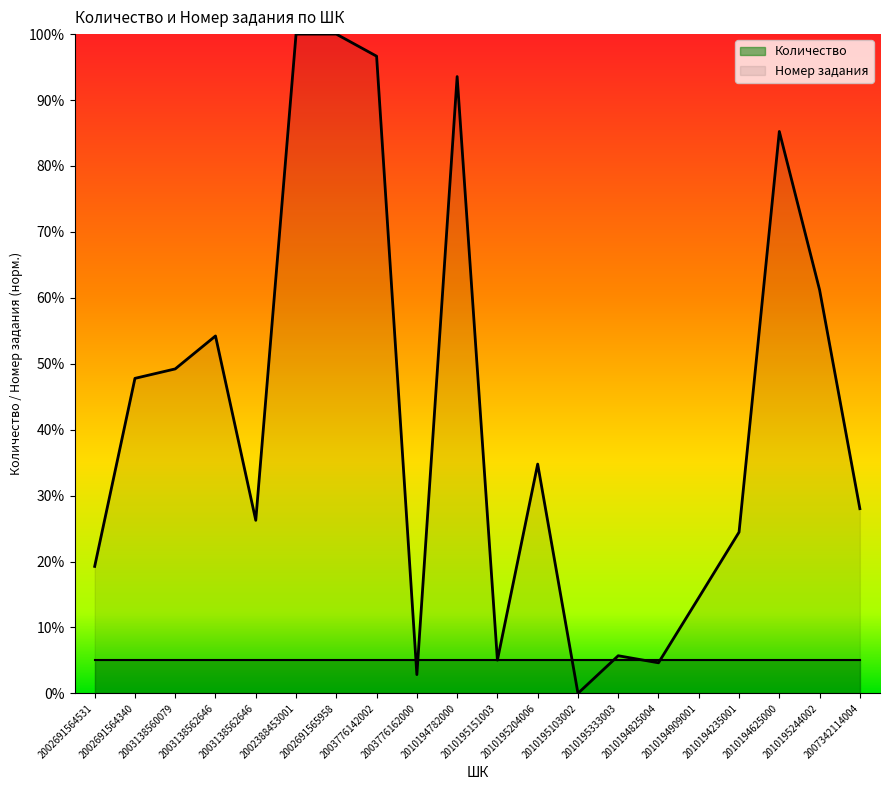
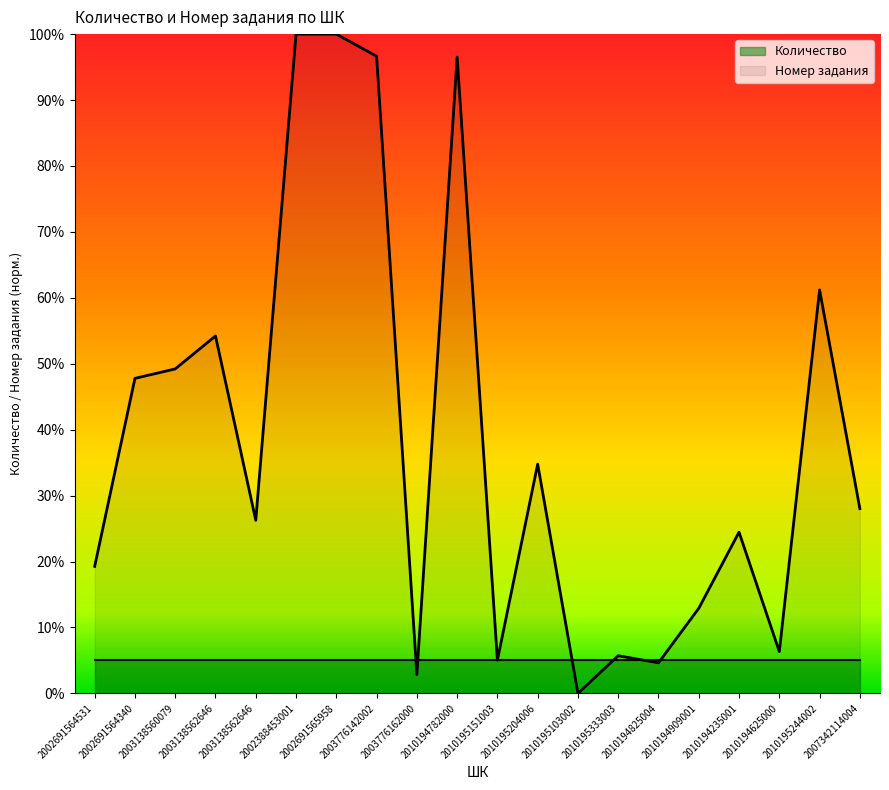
Номер задания, 2010194782000: 94% -> 97%
Номер задания, 2010194909001: 15% -> 13%
Номер задания, 2010194625000: 85% -> 6%
